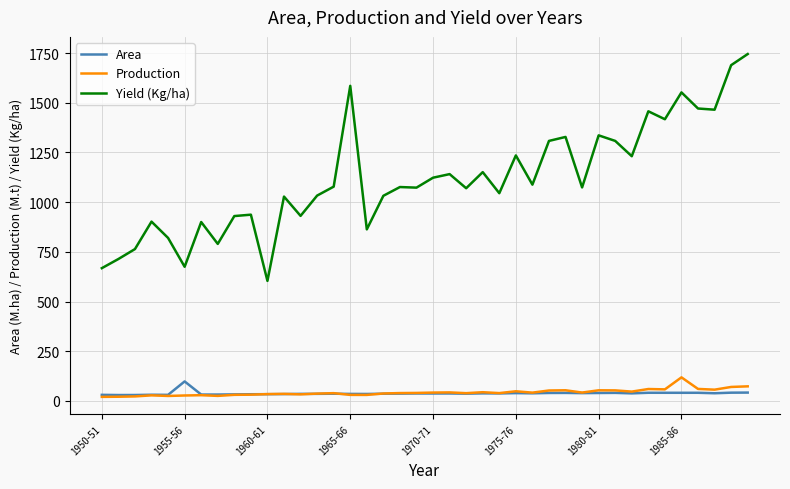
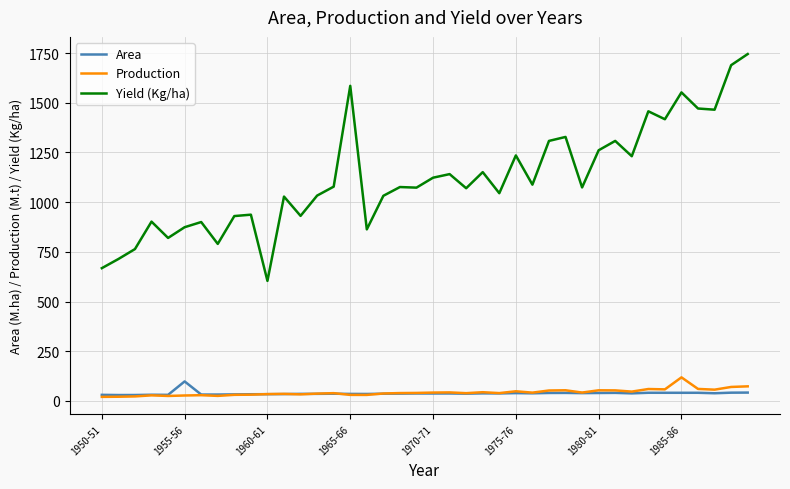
Yield (Kg/ha), 1955-56: 680 -> 870
Yield (Kg/ha), 1980-81: 1340 -> 1260
